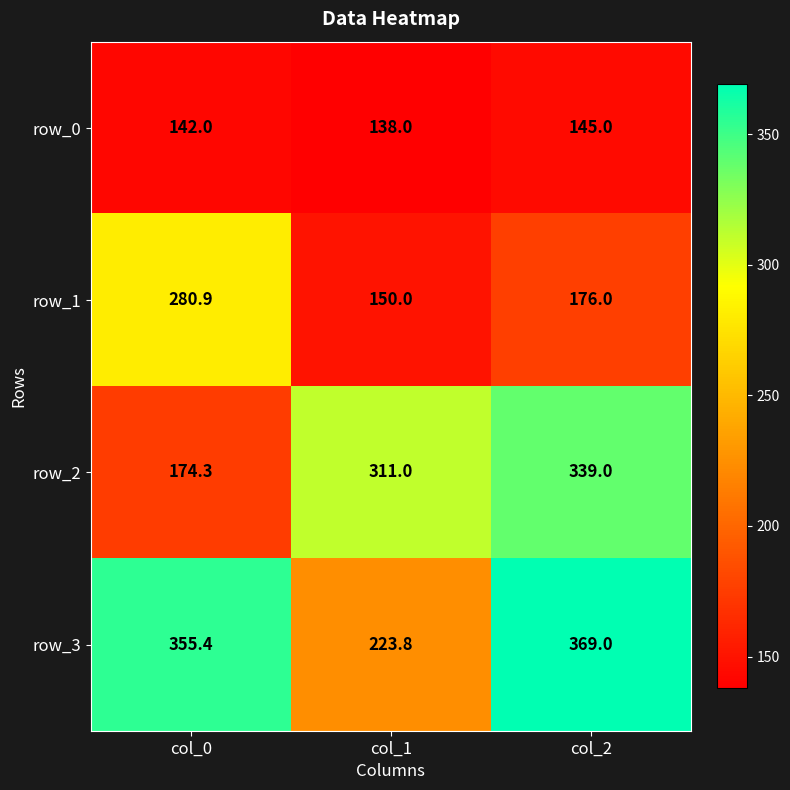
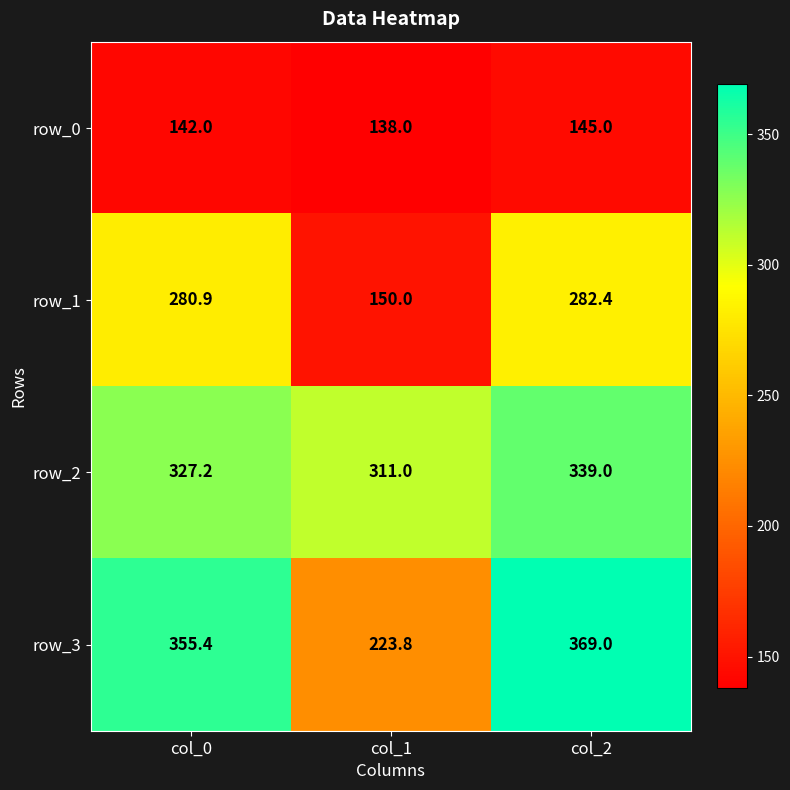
row_1, col_2: 176.0 -> 282.4
row_2, col_0: 174.3 -> 327.2
